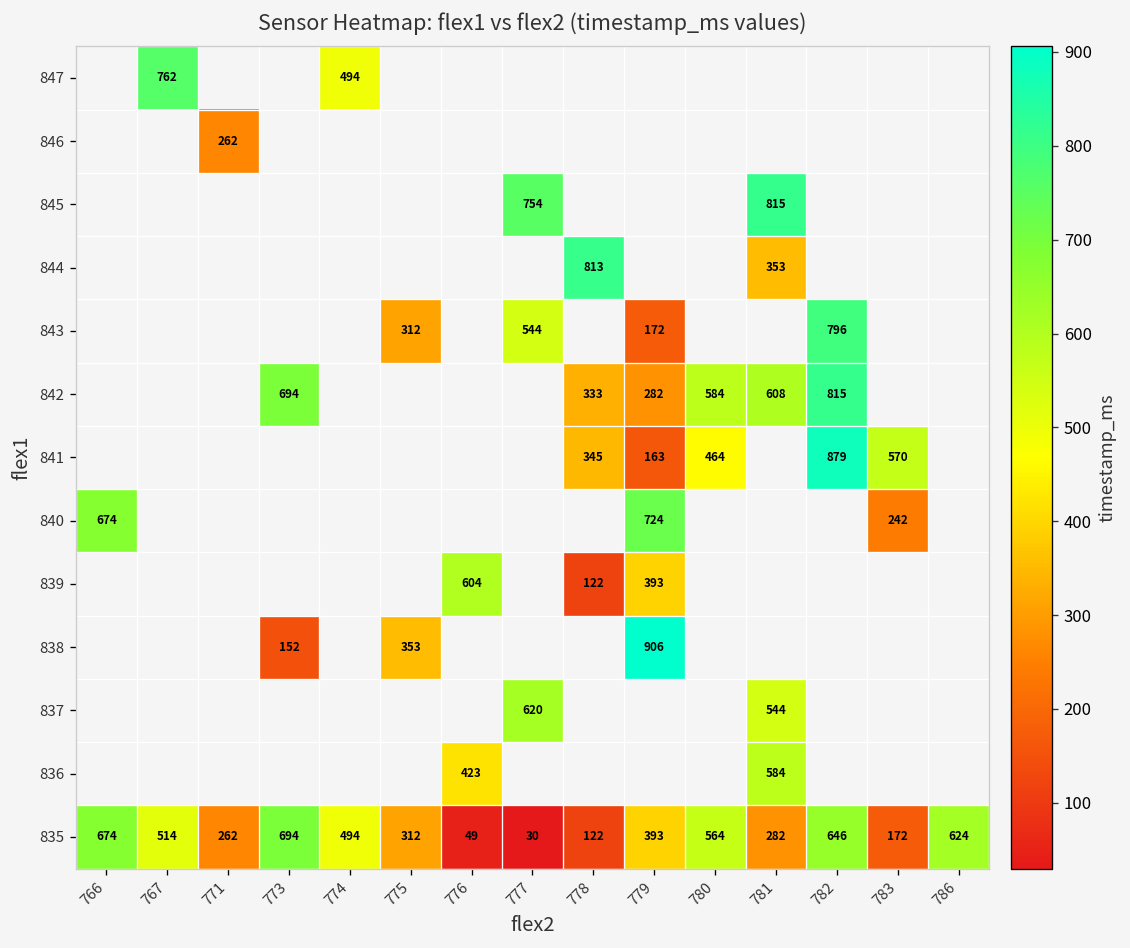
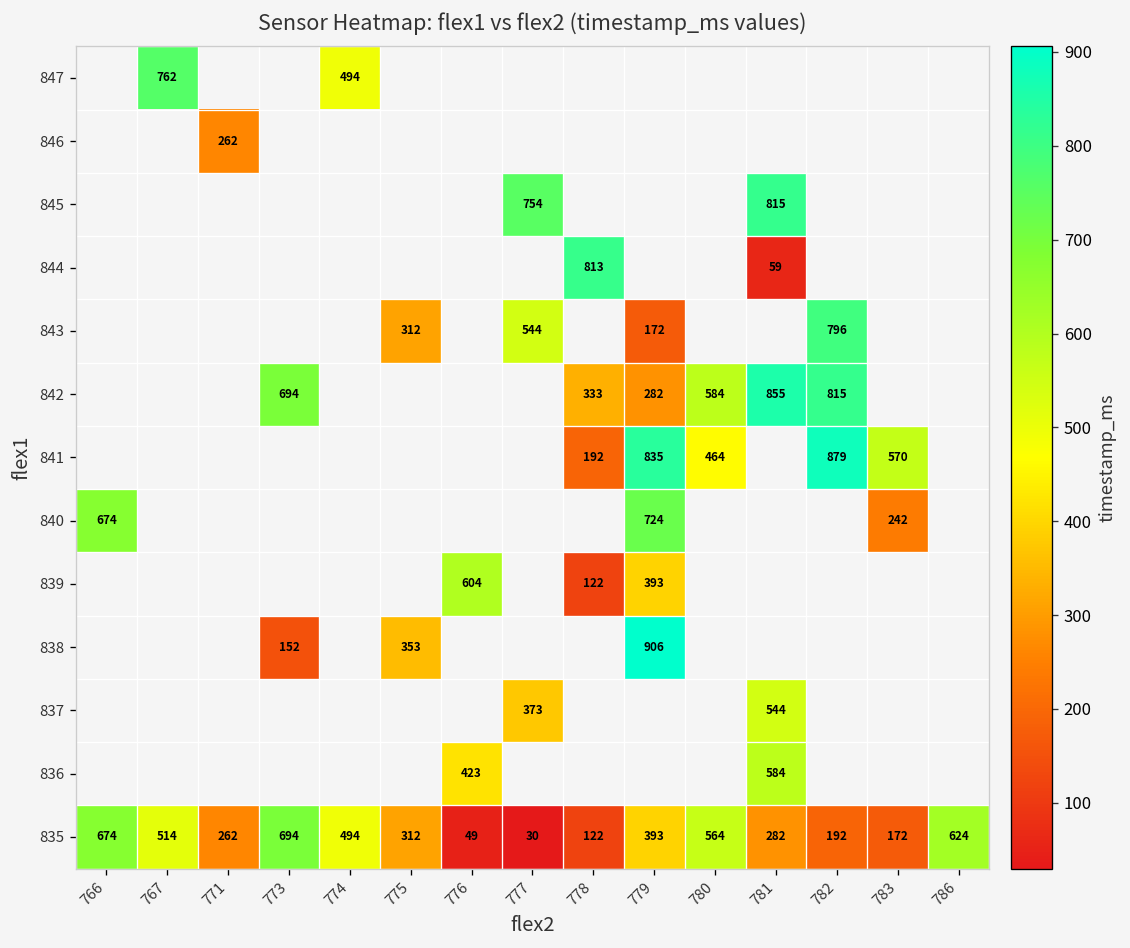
844, 781: 353 -> 59
842, 781: 608 -> 855
841, 778: 345 -> 192
841, 779: 163 -> 835
837, 777: 620 -> 373
835, 782: 646 -> 192
